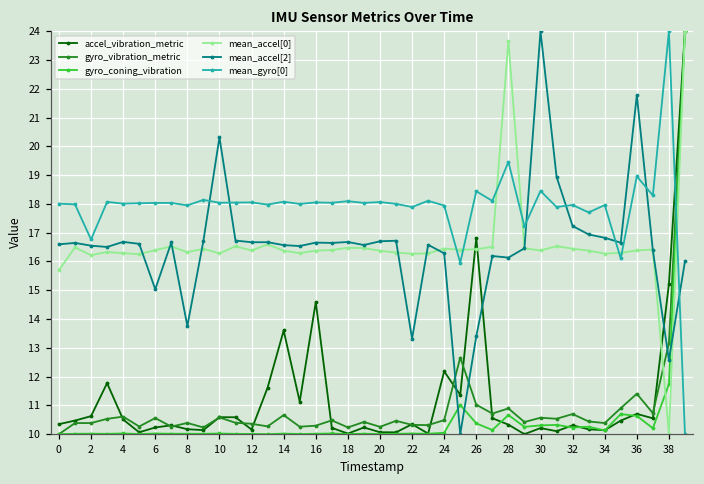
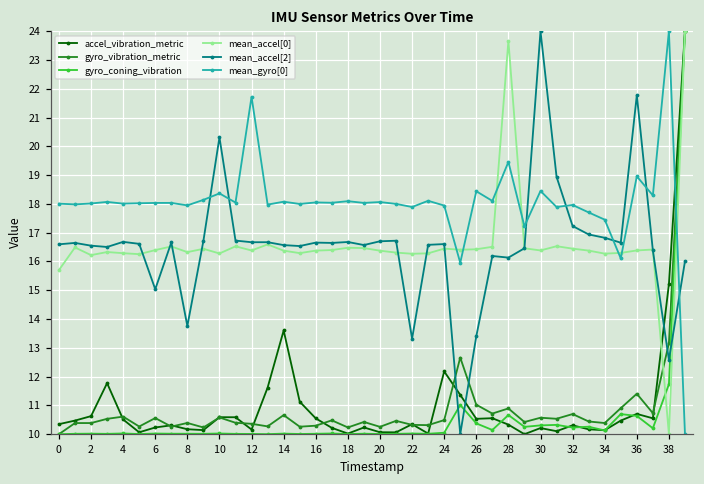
mean_gyro[0], 2: 16.8 -> 18.0
mean_gyro[0], 10: 18.0 -> 18.4
mean_gyro[0], 12: 18.1 -> 21.7
accel_vibration_metric, 16: 14.6 -> 10.5
mean_accel[2], 24: 16.3 -> 16.6
accel_vibration_metric, 26: 16.8 -> 10.5
mean_gyro[0], 34: 18.0 -> 17.5
